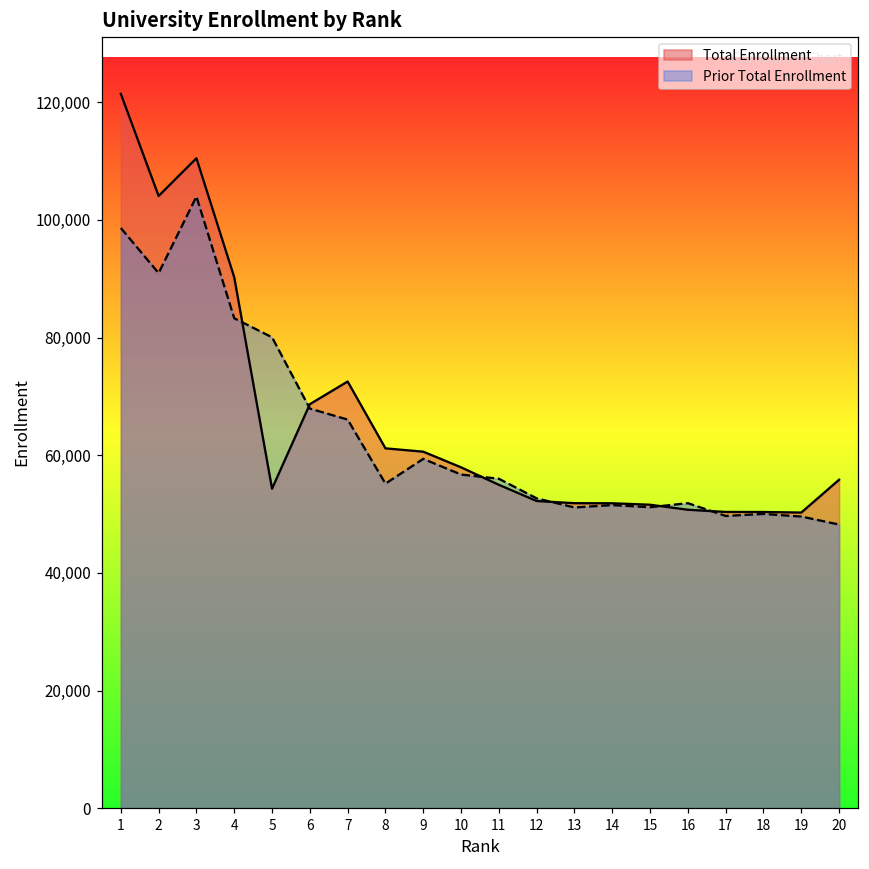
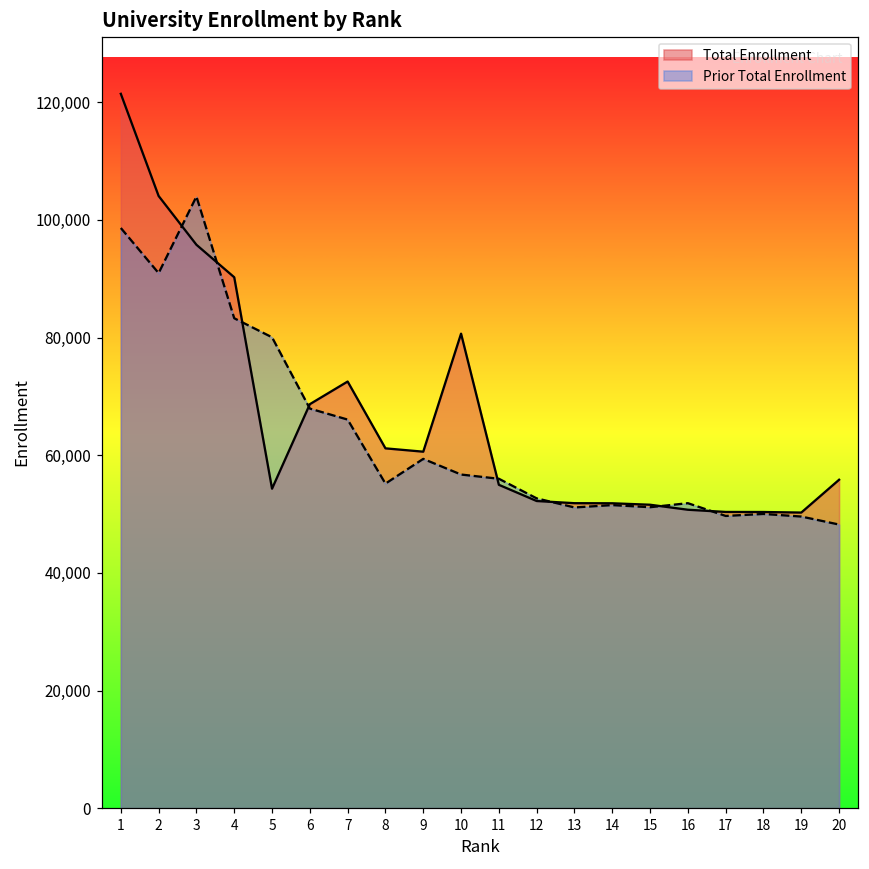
Total Enrollment, 3: 110,000 -> 96,000
Total Enrollment, 10: 58,000 -> 81,000
